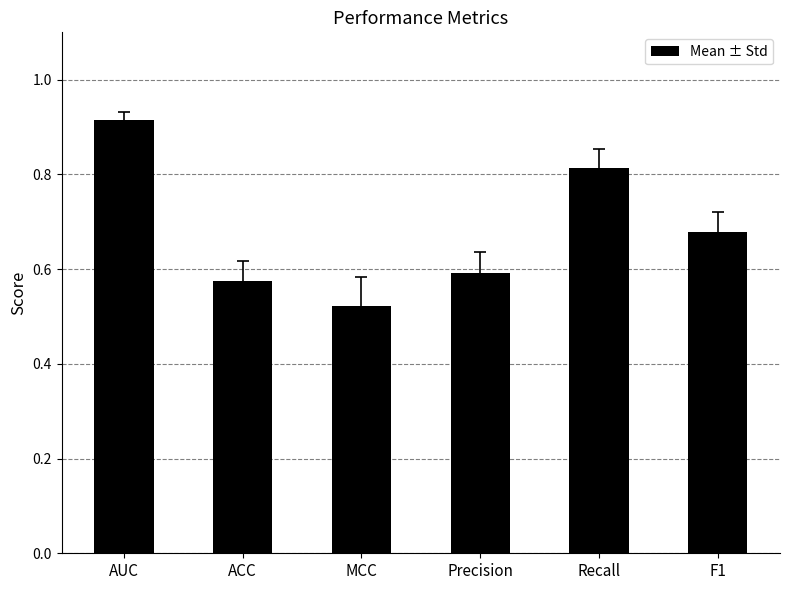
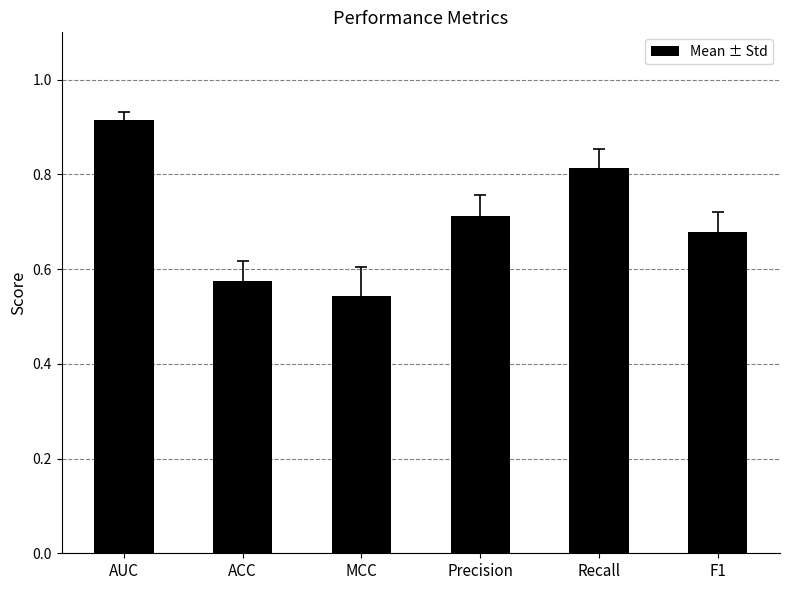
Mean ± Std, MCC: 0.52 -> 0.54
Mean ± Std, Precision: 0.59 -> 0.71
